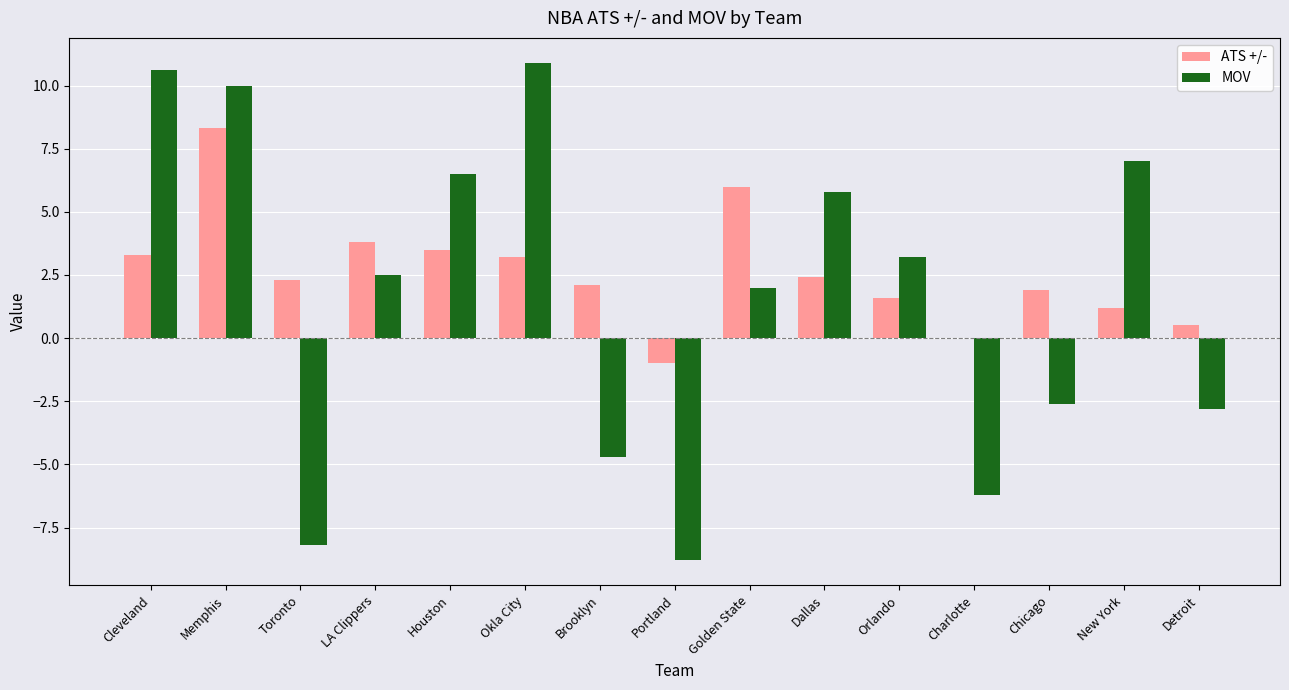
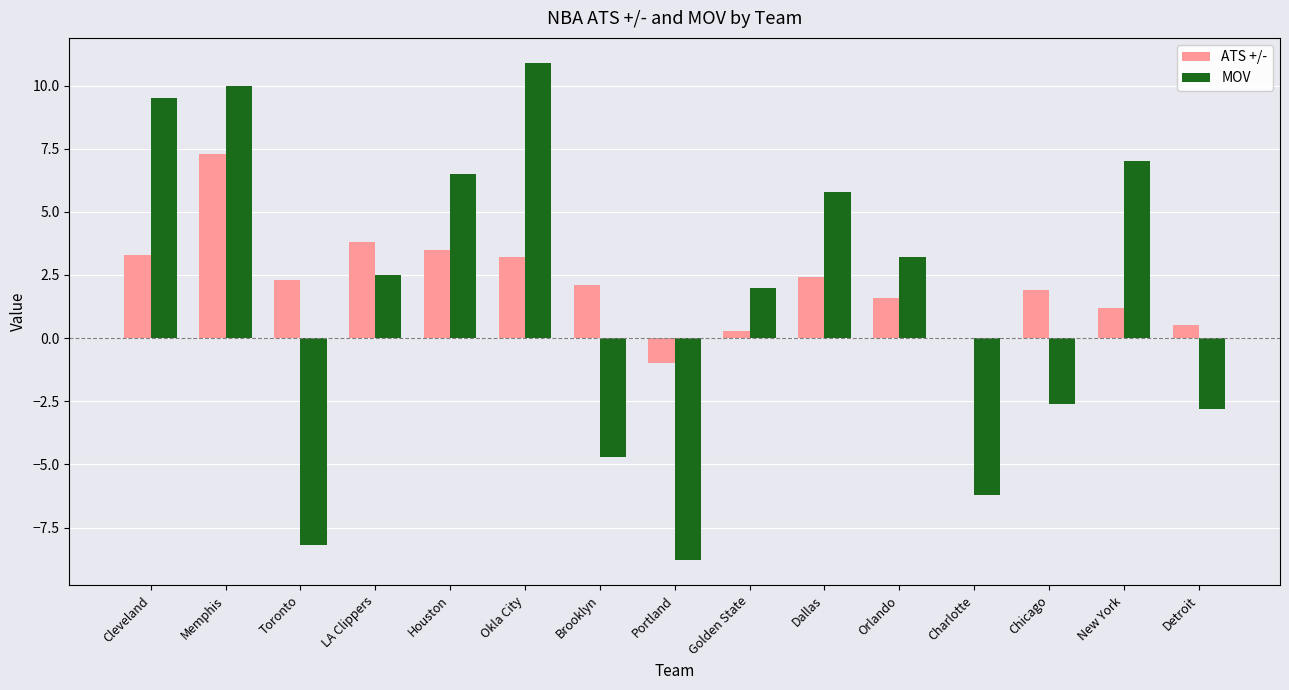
MOV, Cleveland: 10.6 -> 9.5
ATS +/-, Memphis: 8.3 -> 7.3
ATS +/-, Golden State: 6.0 -> 0.3
